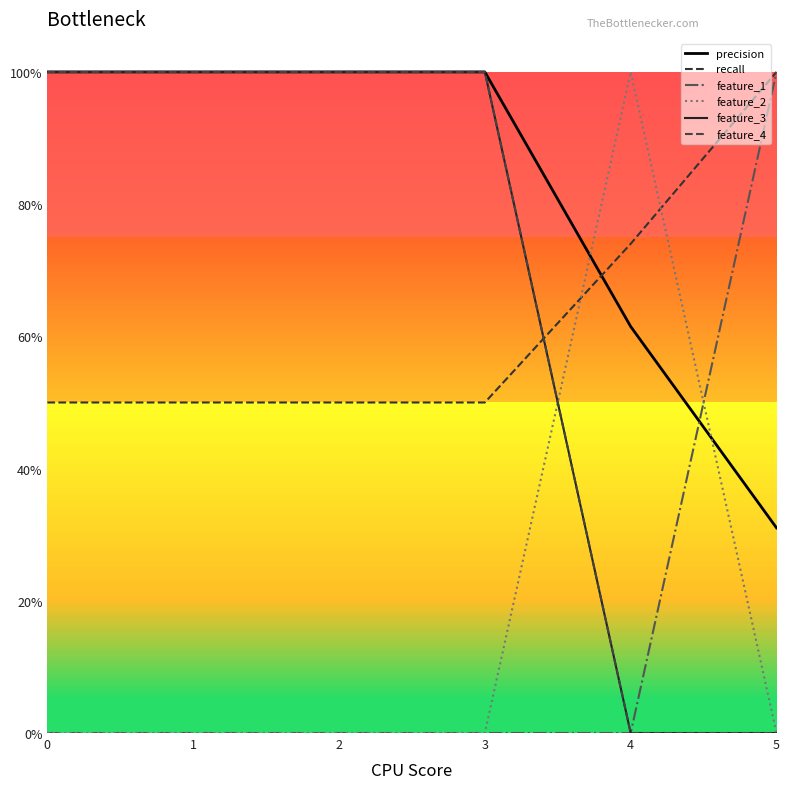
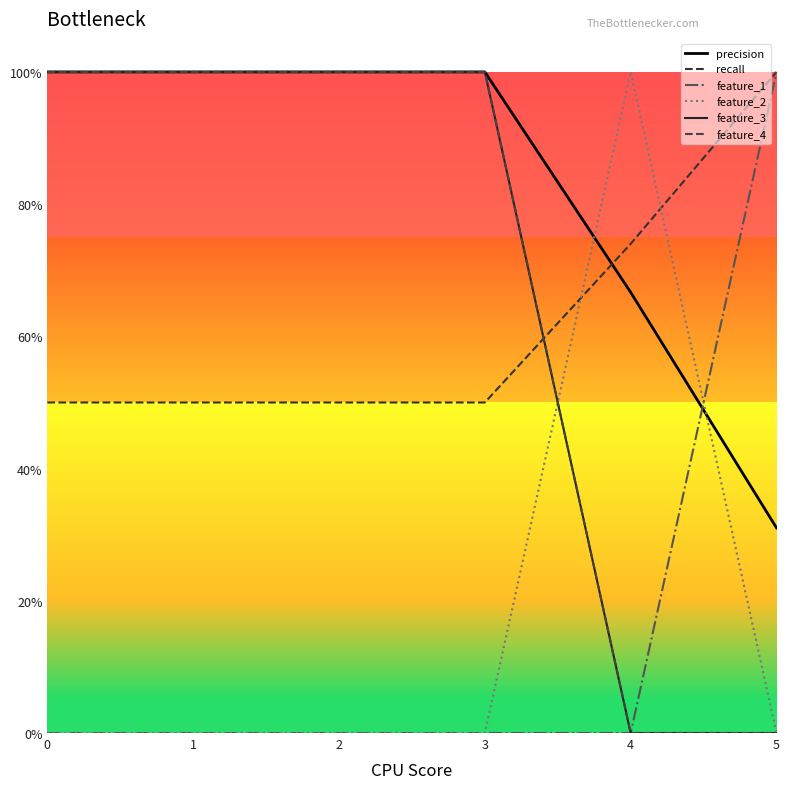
precision, 4: 61% -> 67%
